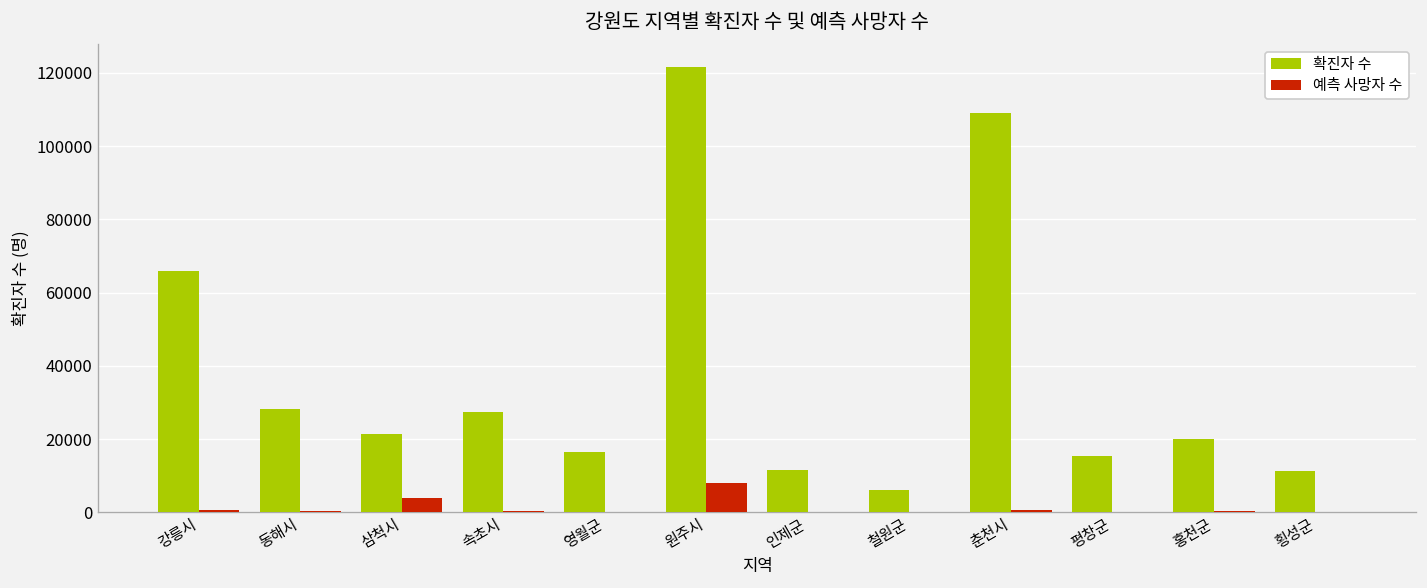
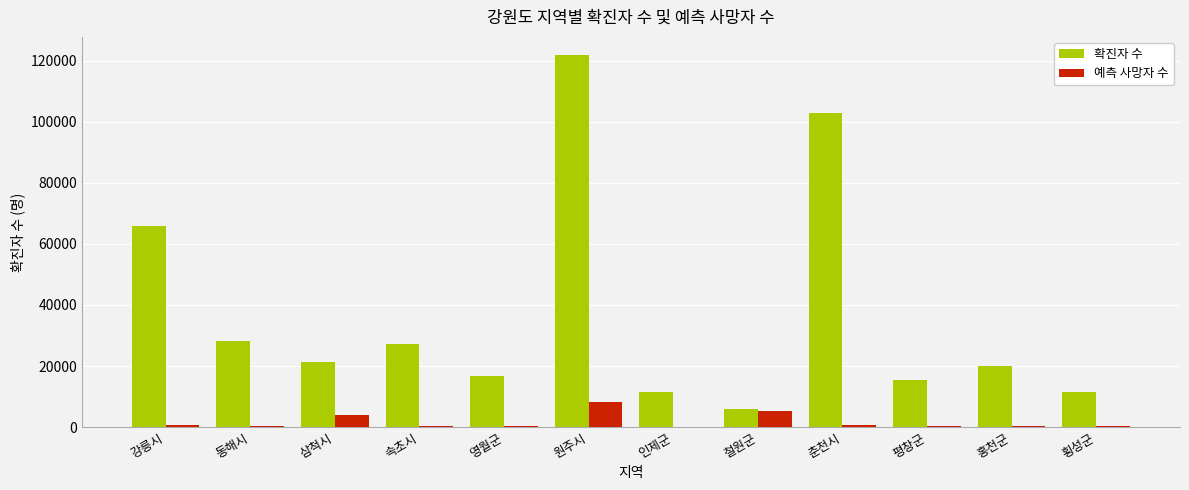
예측 사망자 수, 철원군: 0 -> 5000
확진자 수, 춘천시: 109000 -> 103000
